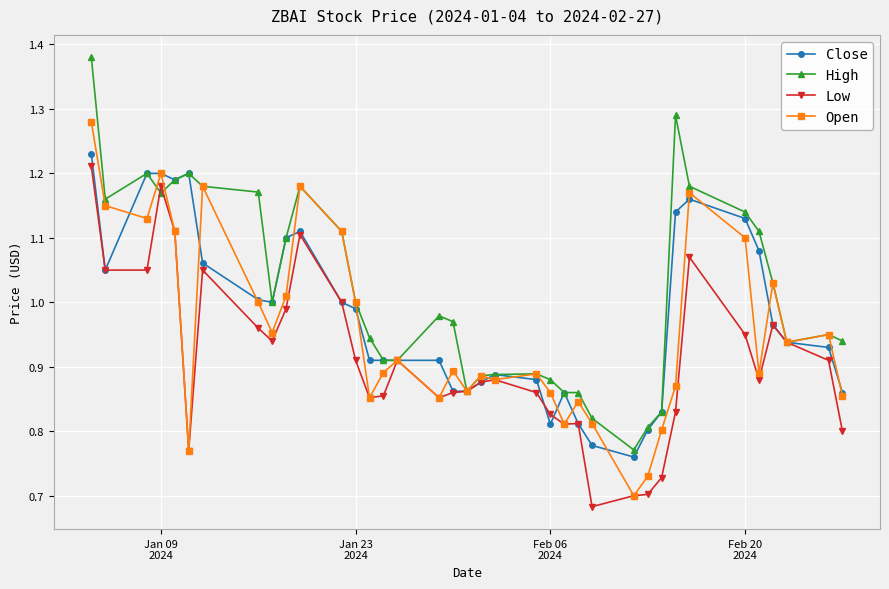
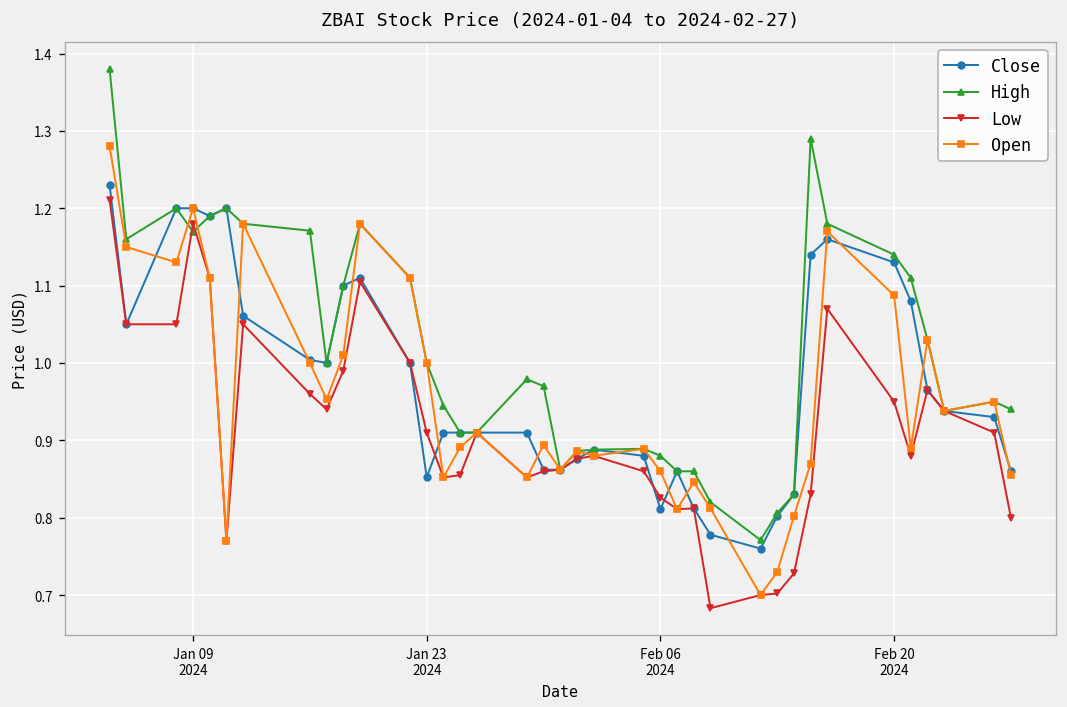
Close, Jan 23 2024: 0.99 -> 0.85
Open, Feb 20 2024: 1.10 -> 1.09
